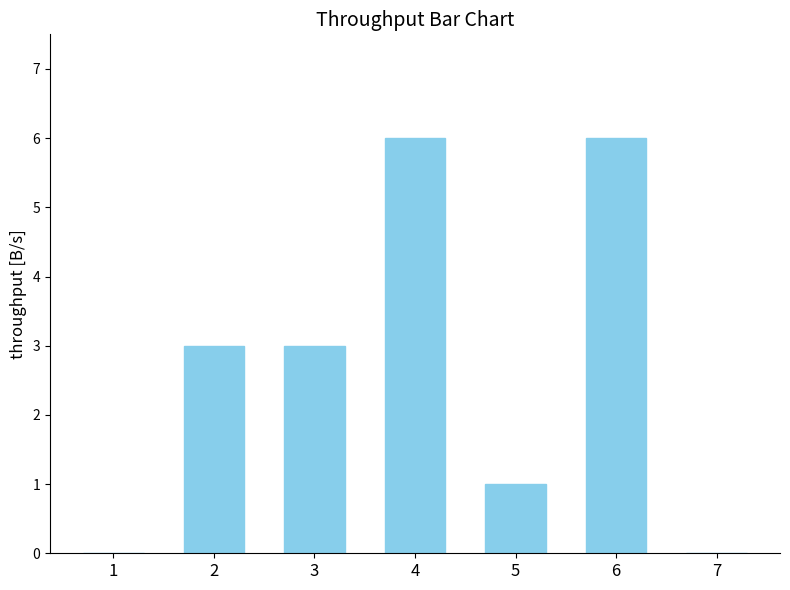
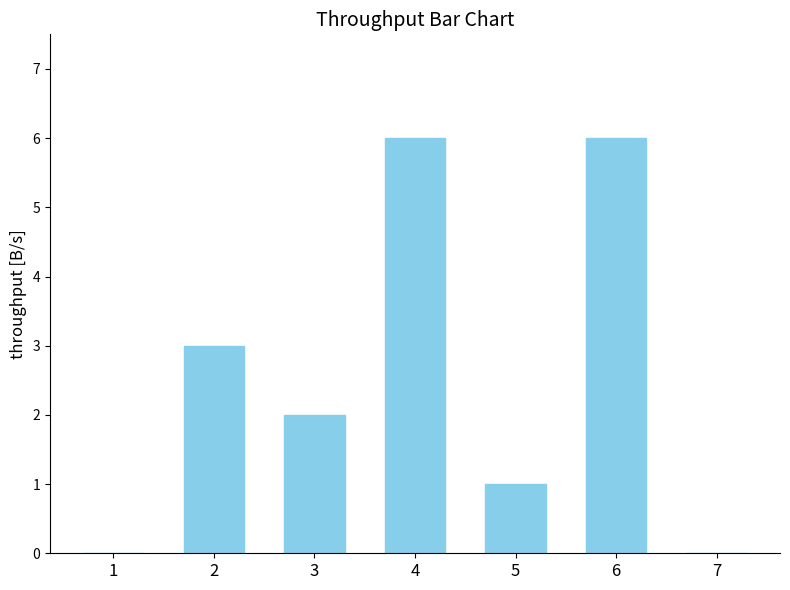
3: 3 -> 2
